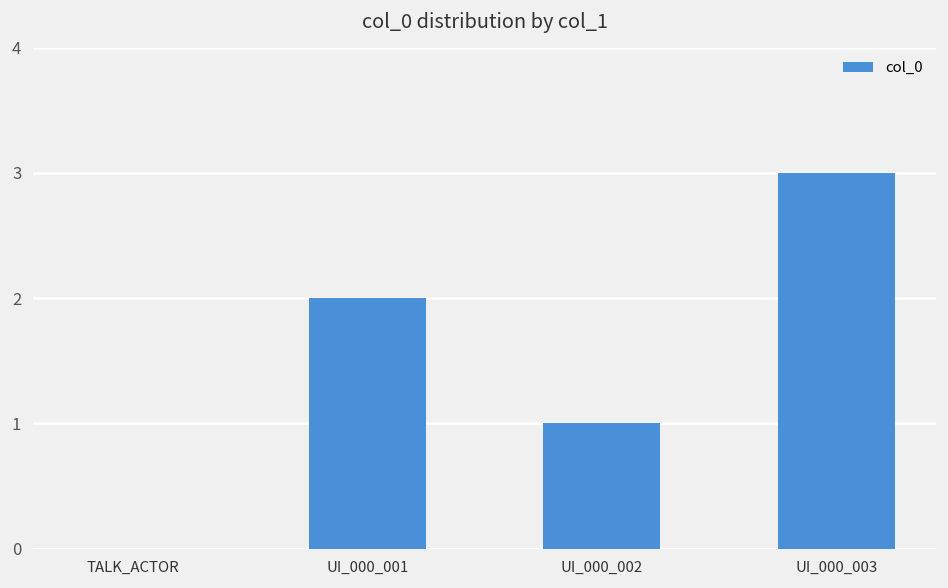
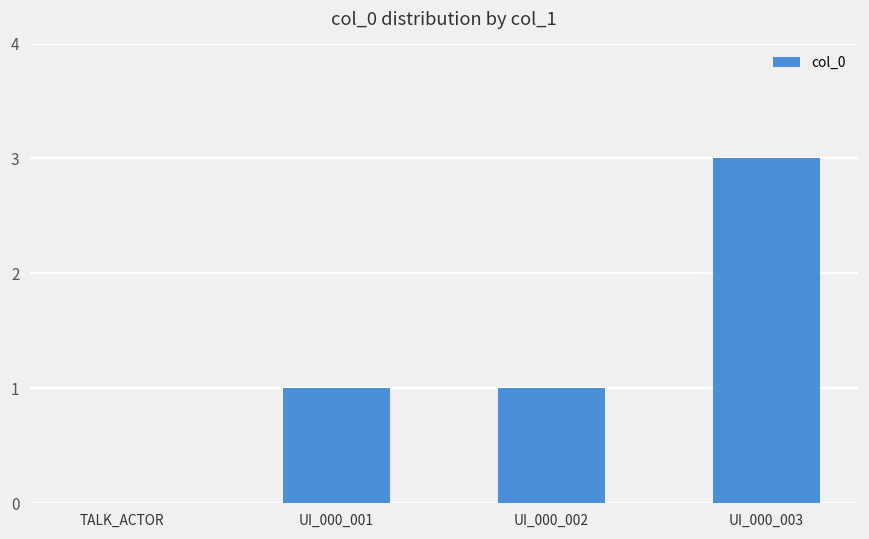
UI_000_001: 2 -> 1
